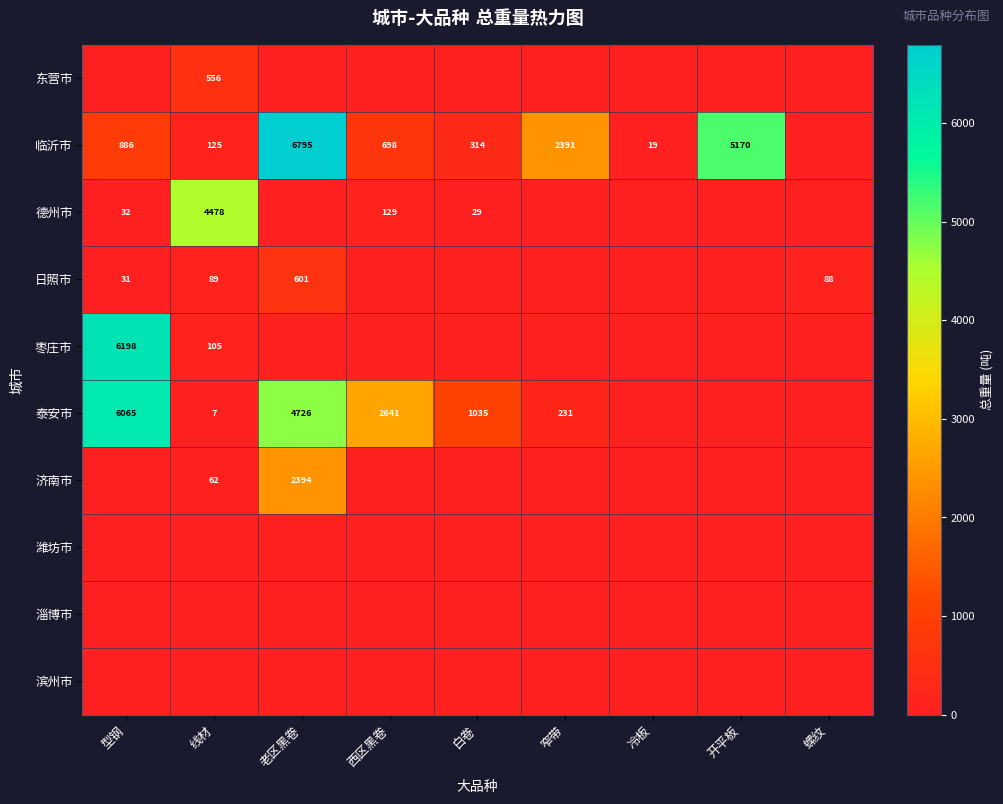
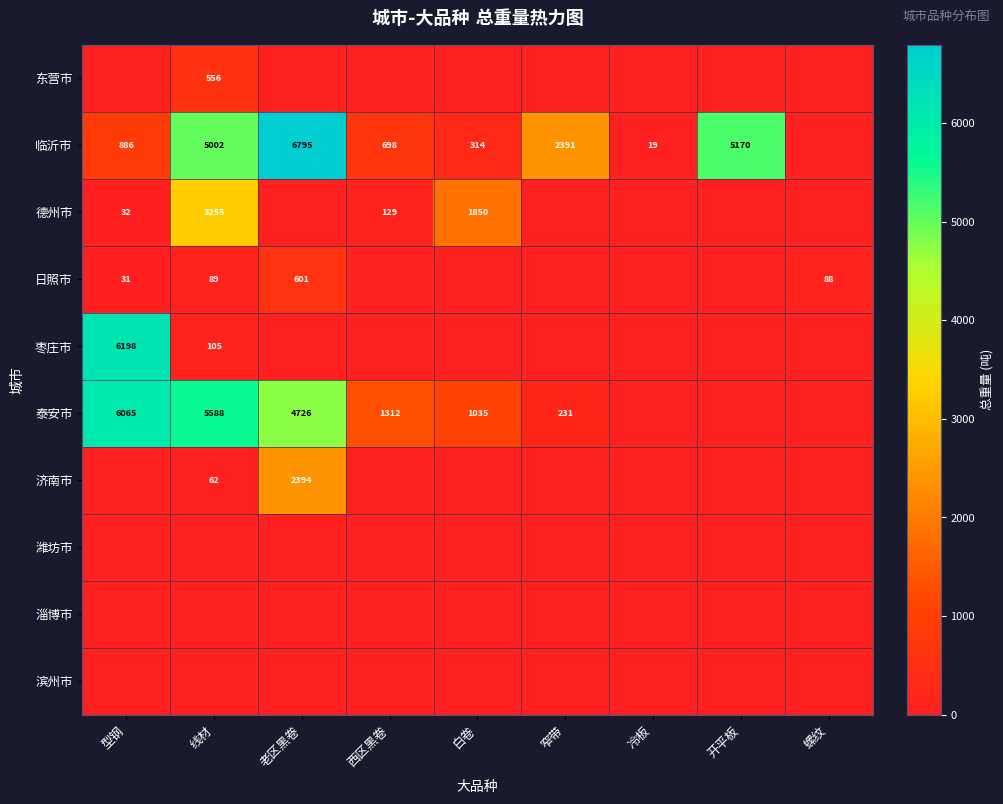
临沂市, 线材: 125 -> 5002
德州市, 线材: 4478 -> 3255
德州市, 白卷: 29 -> 1850
泰安市, 线材: 7 -> 5588
泰安市, 西区黑卷: 2641 -> 1312
